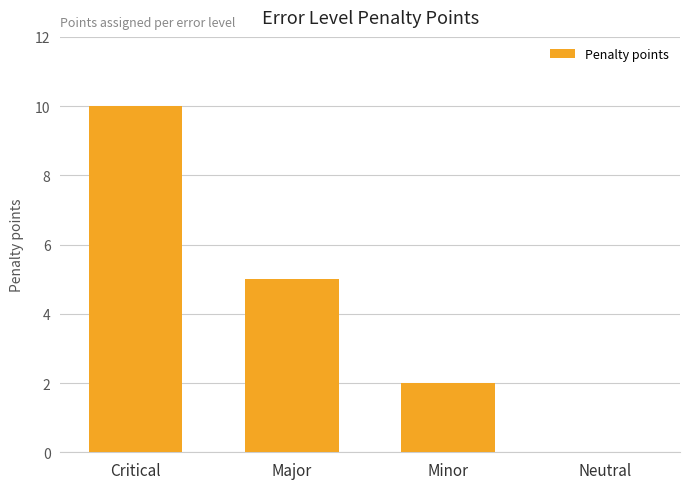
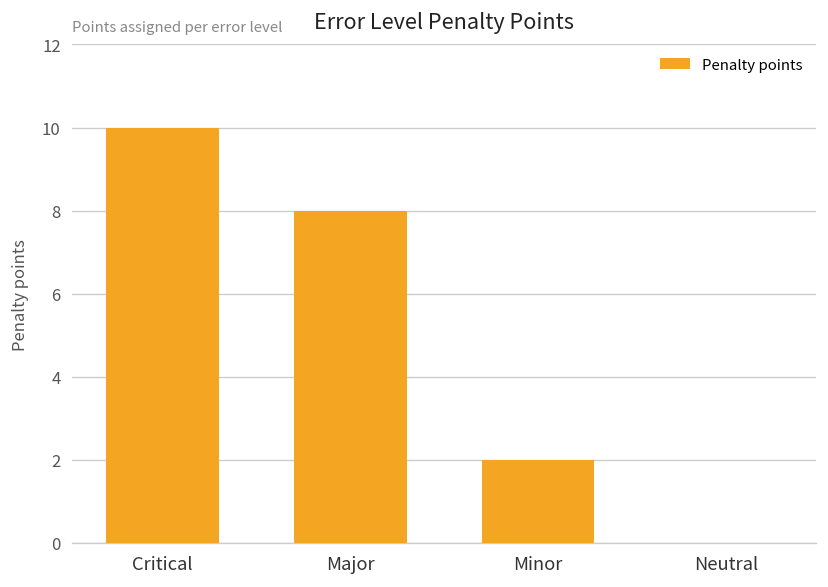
Major: 5 -> 8
